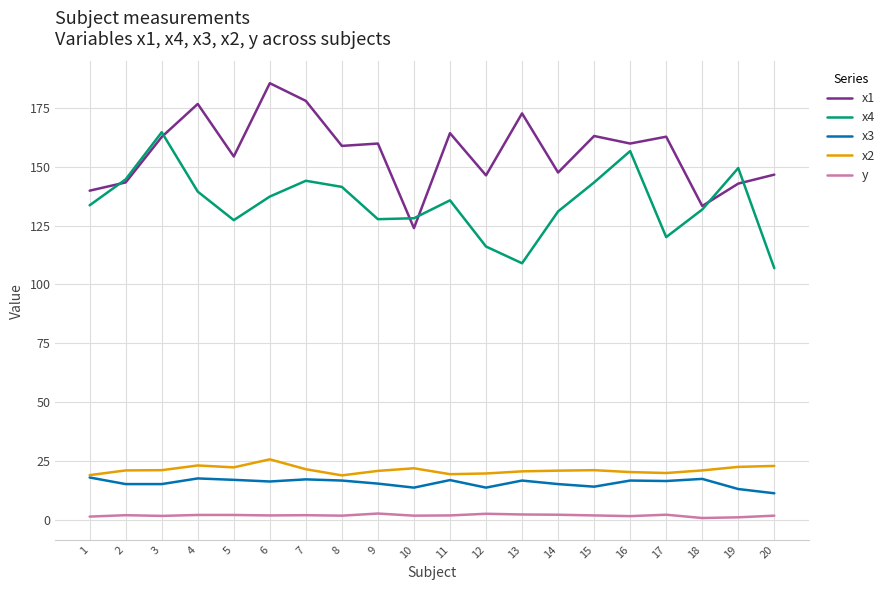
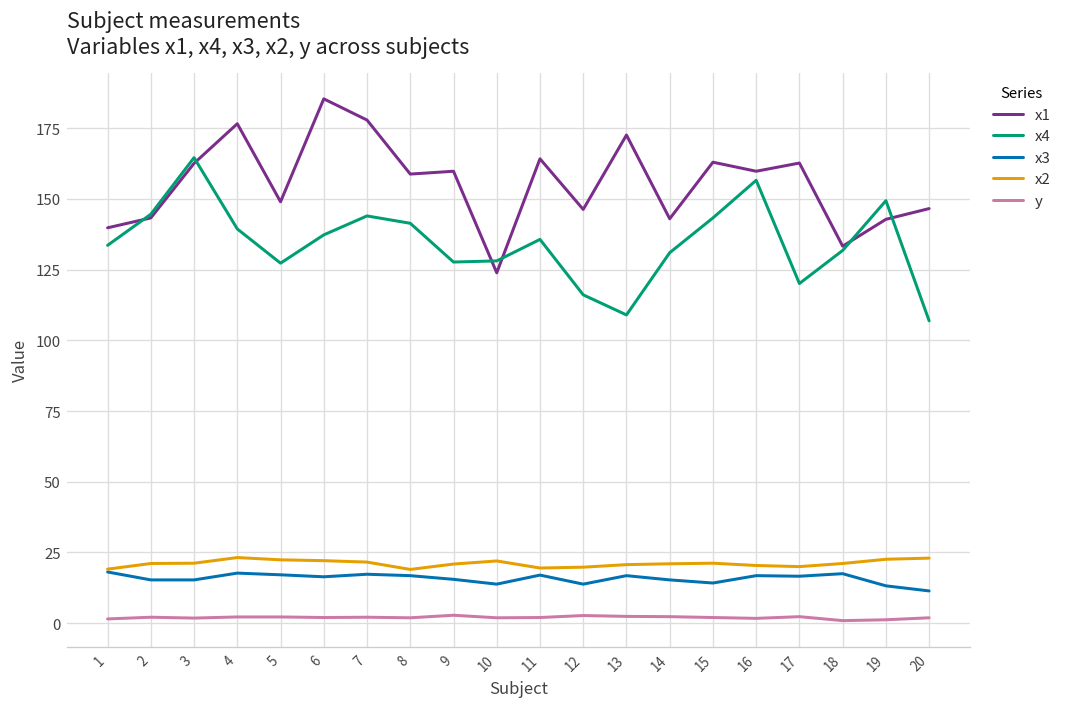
x1, 5: 154 -> 149
x2, 6: 26 -> 22
x1, 14: 148 -> 143
